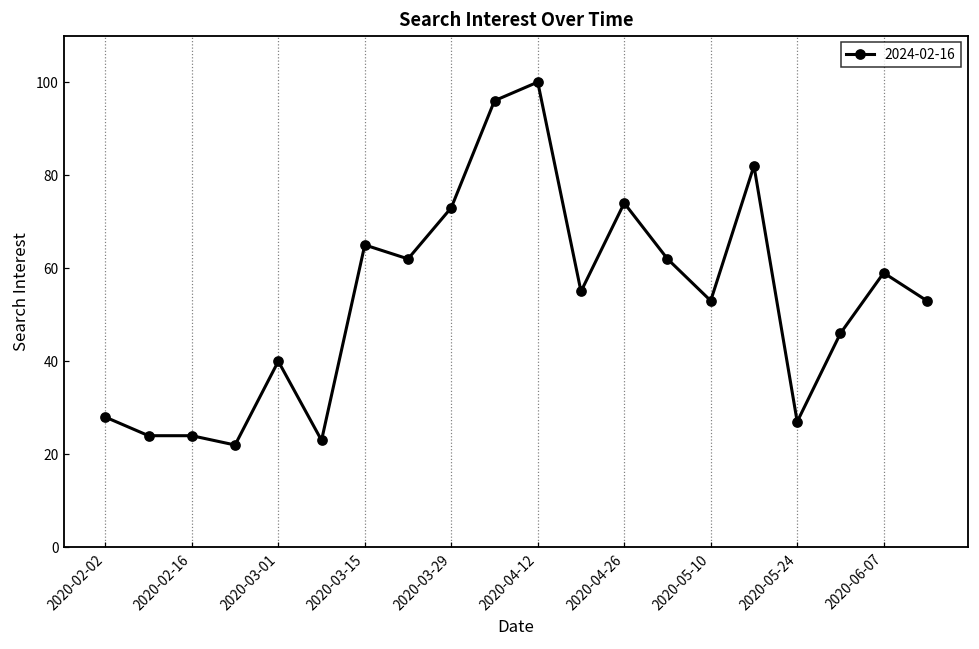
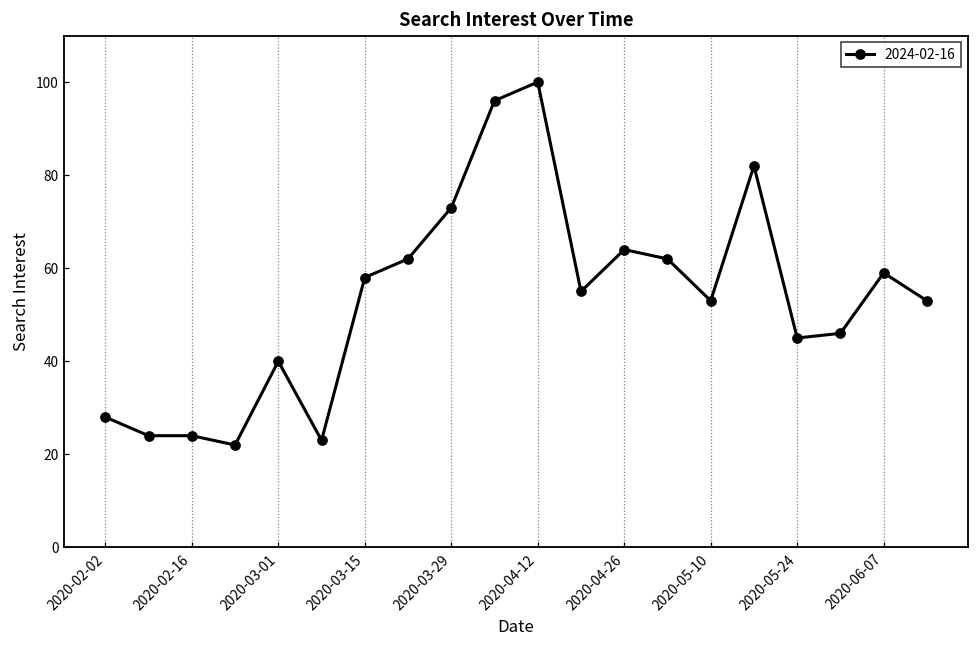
2020-03-15: 65 -> 58
2020-04-26: 74 -> 64
2020-05-24: 27 -> 45
